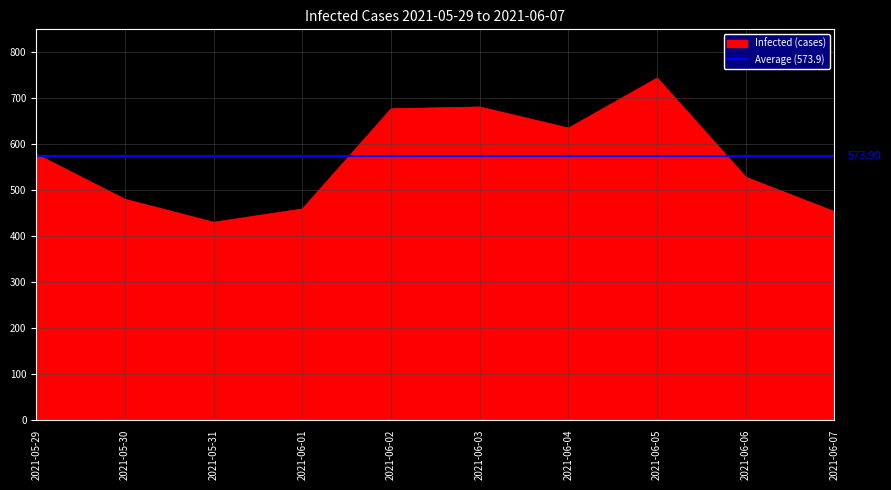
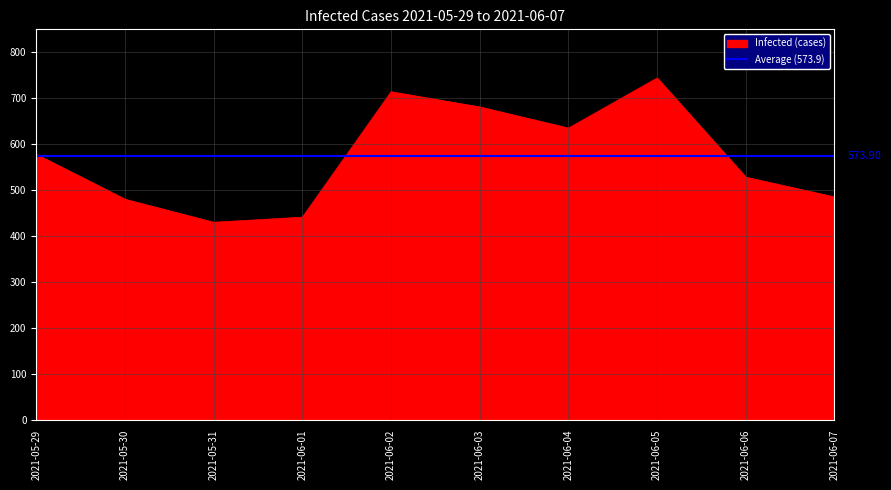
2021-06-01: 460 -> 440
2021-06-02: 680 -> 710
2021-06-07: 450 -> 490
